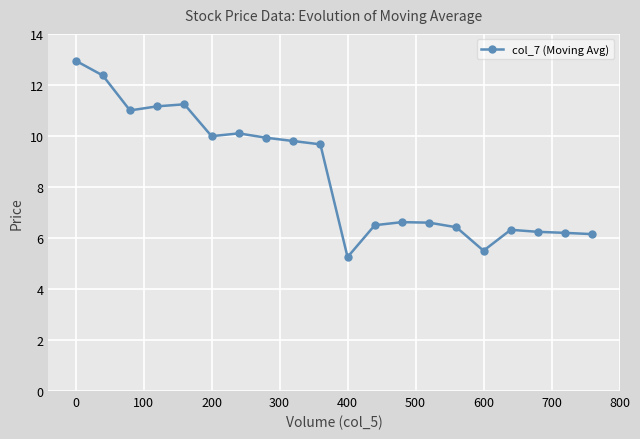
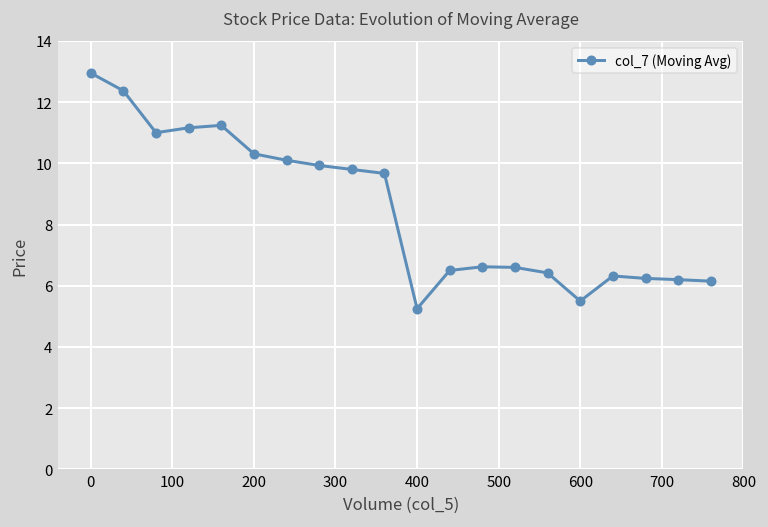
200: 10.0 -> 10.3
